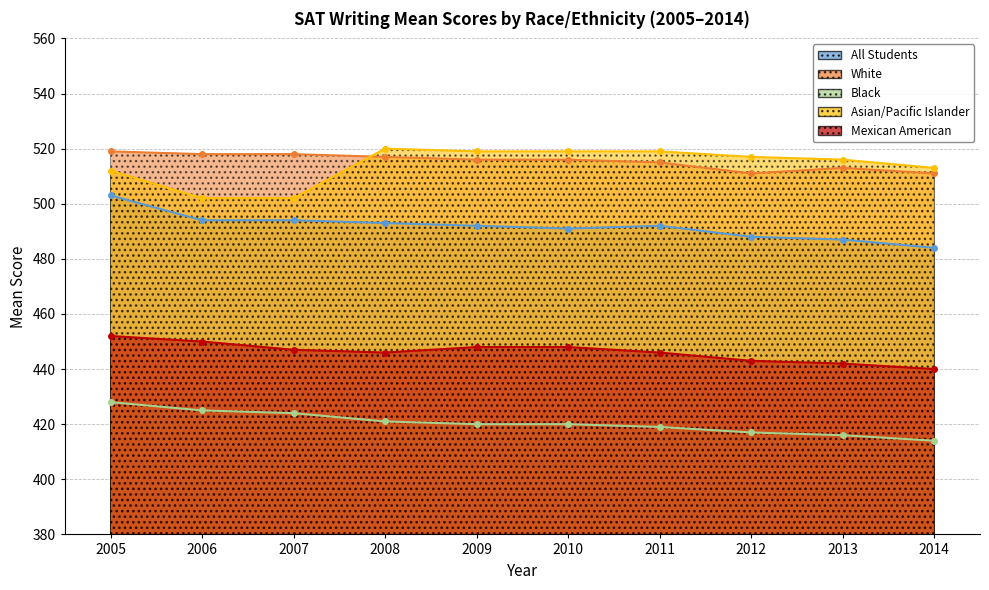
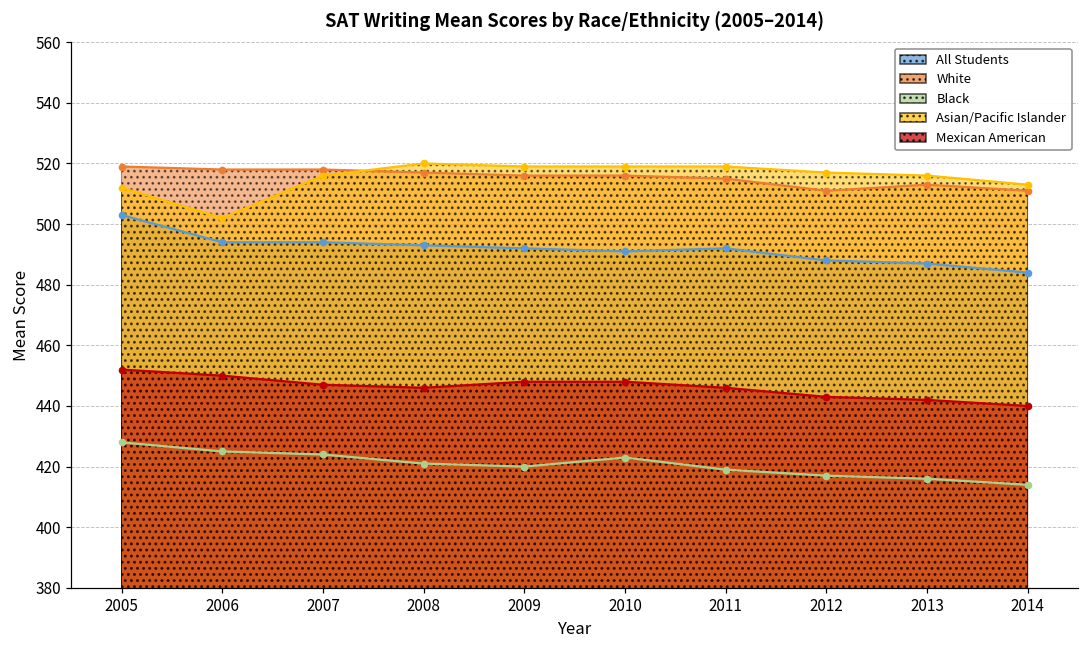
Asian/Pacific Islander, 2007: 502 -> 516
Black, 2010: 420 -> 423
